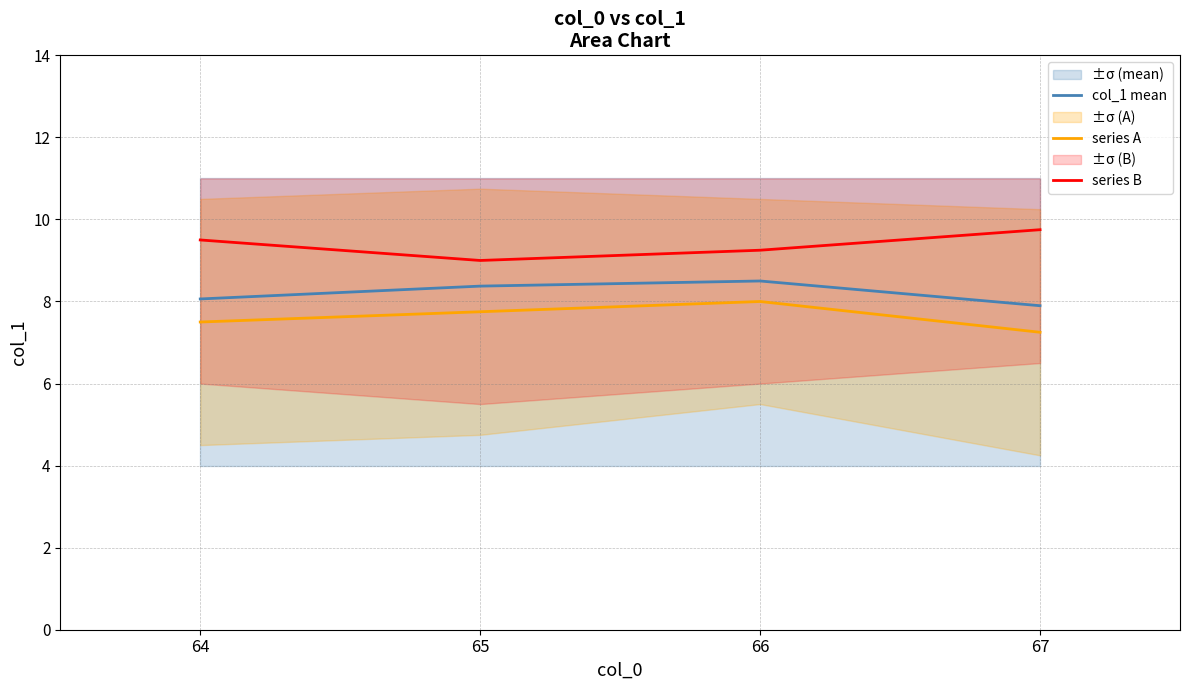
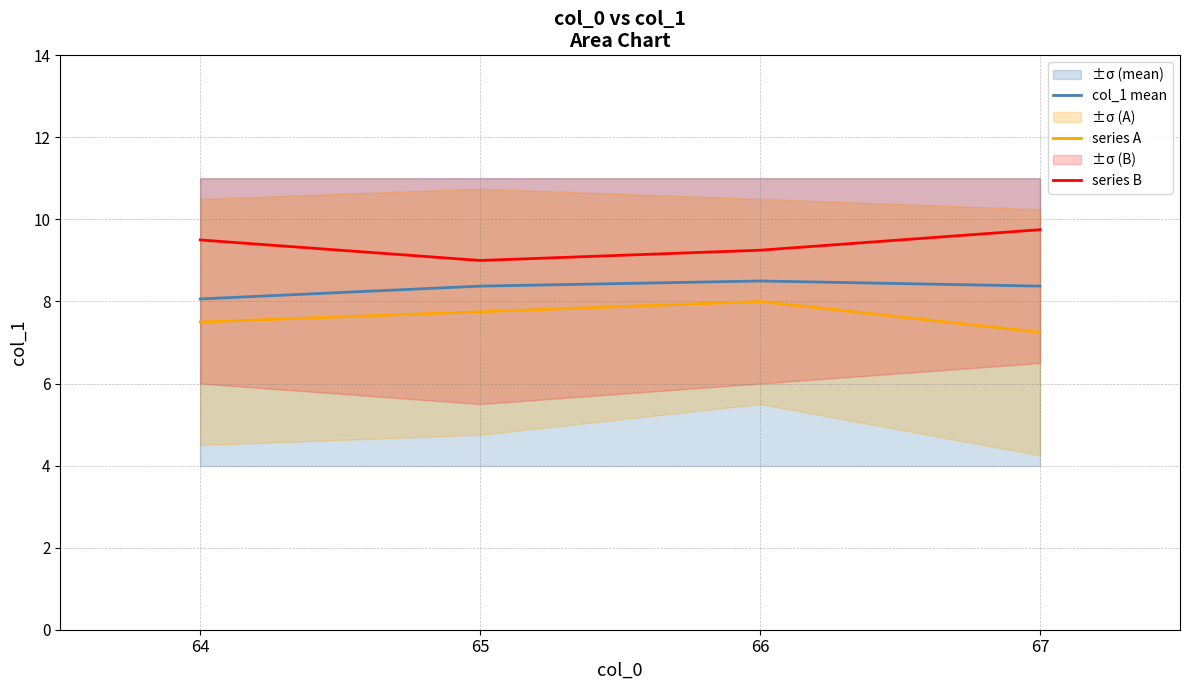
col_1 mean, 67: 7.9 -> 8.4
